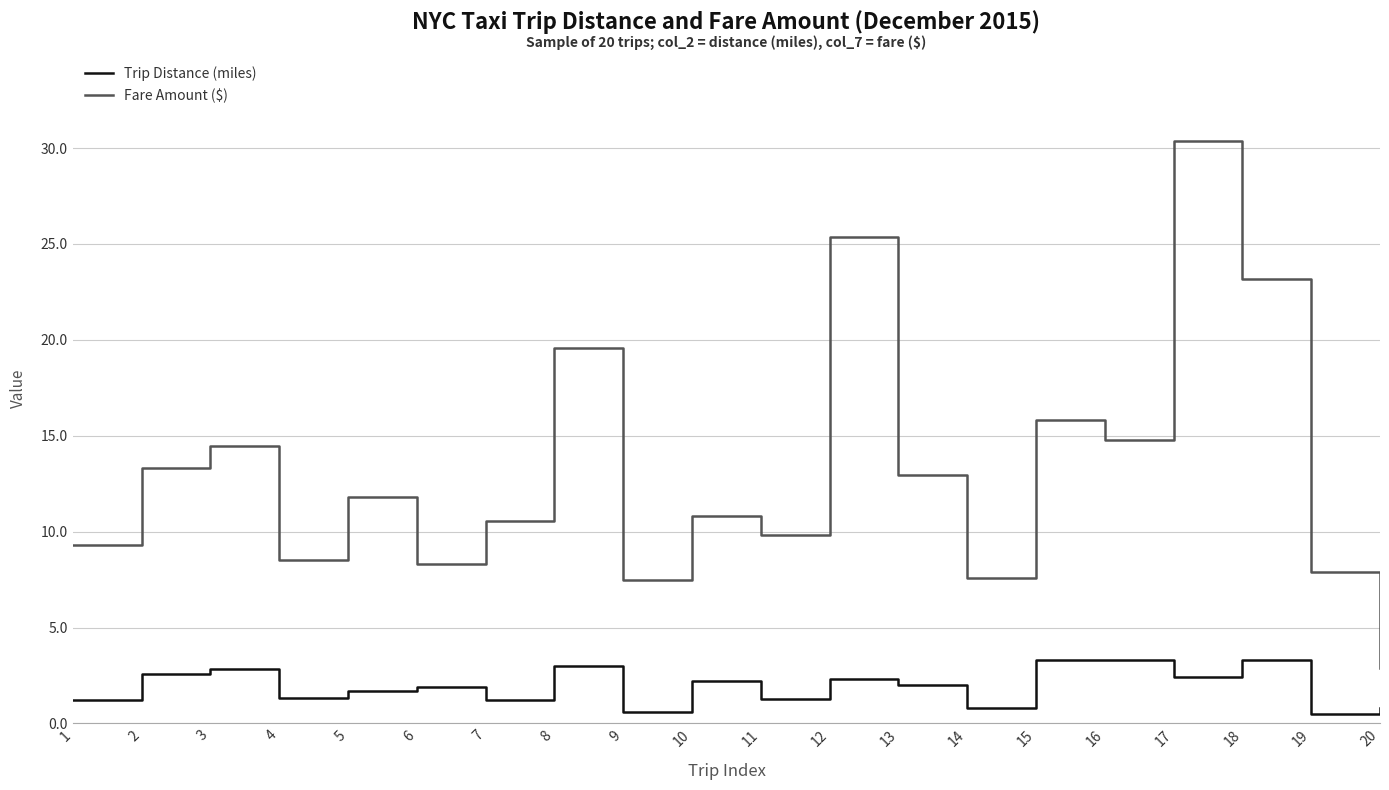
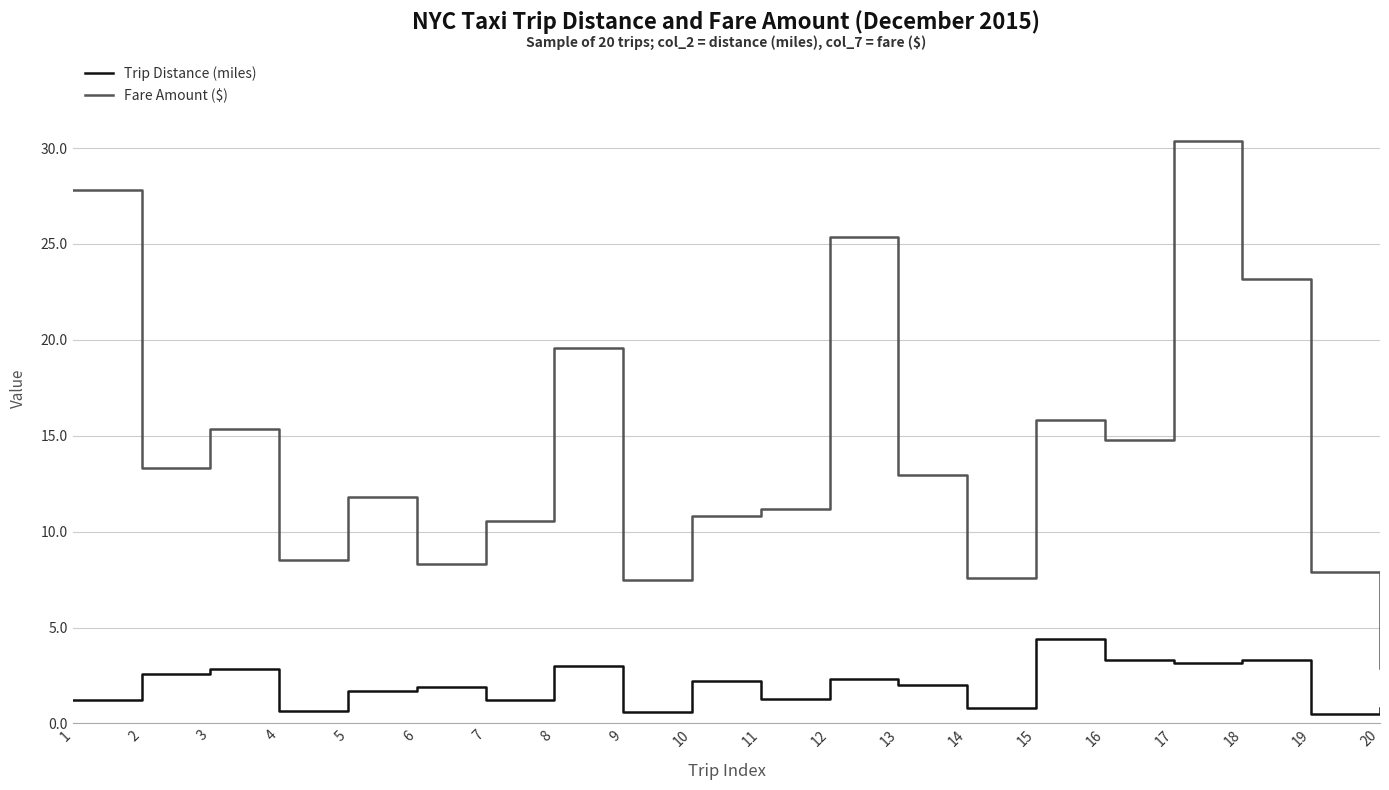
Fare Amount ($), 1: 9.3 -> 27.8
Fare Amount ($), 3: 14.5 -> 15.4
Trip Distance (miles), 4: 1.4 -> 0.7
Fare Amount ($), 11: 9.8 -> 11.2
Trip Distance (miles), 15: 3.3 -> 4.4
Trip Distance (miles), 17: 2.4 -> 3.2
